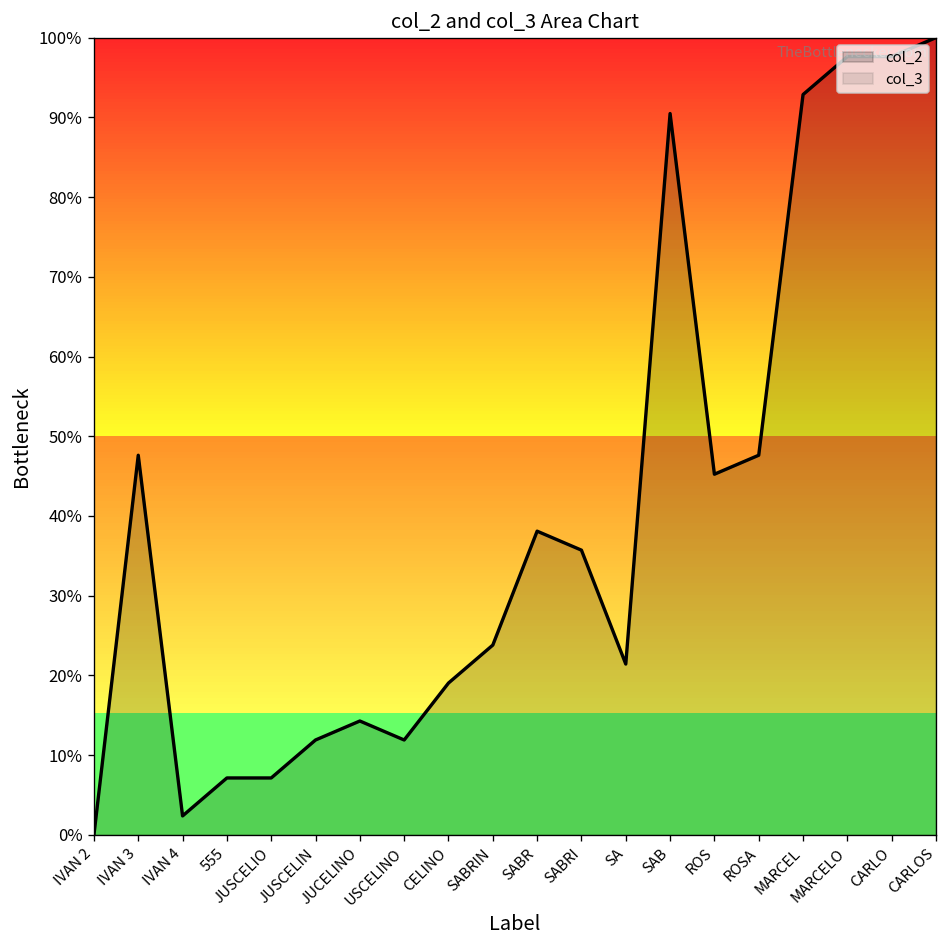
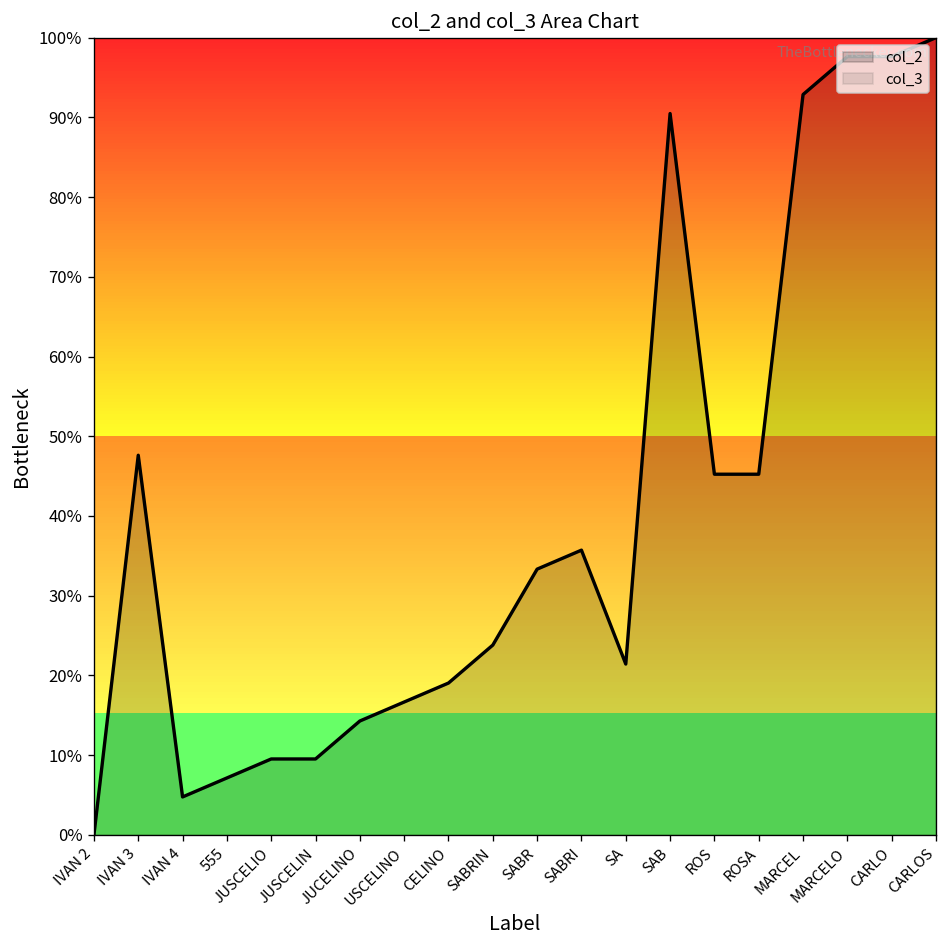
IVAN 4: 2% -> 5%
JUSCELIO: 7% -> 10%
JUSCELIN: 12% -> 10%
USCELINO: 12% -> 17%
SABR: 38% -> 33%
ROSA: 48% -> 45%
